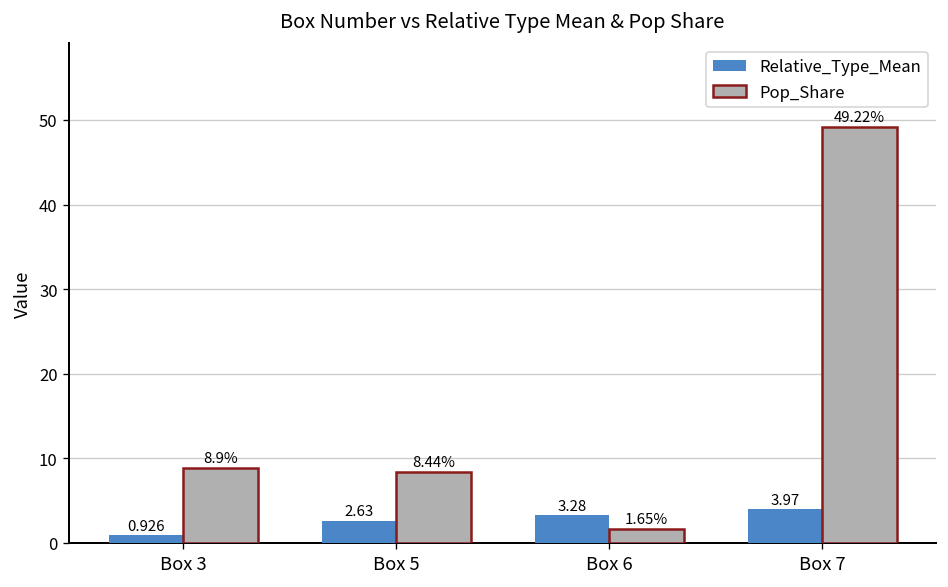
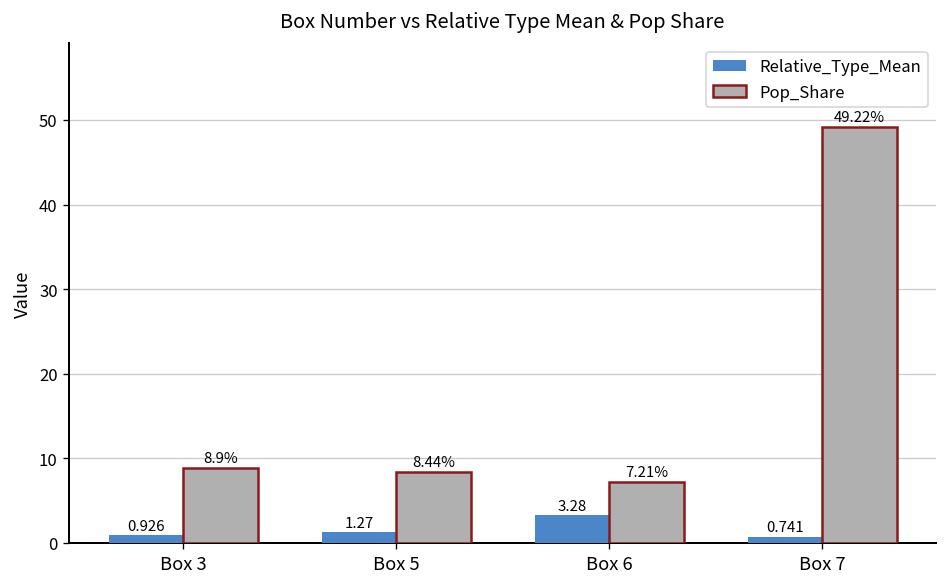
Relative_Type_Mean, Box 5: 2.63 -> 1.27
Pop_Share, Box 6: 1.65% -> 7.21%
Relative_Type_Mean, Box 7: 3.97 -> 0.741
